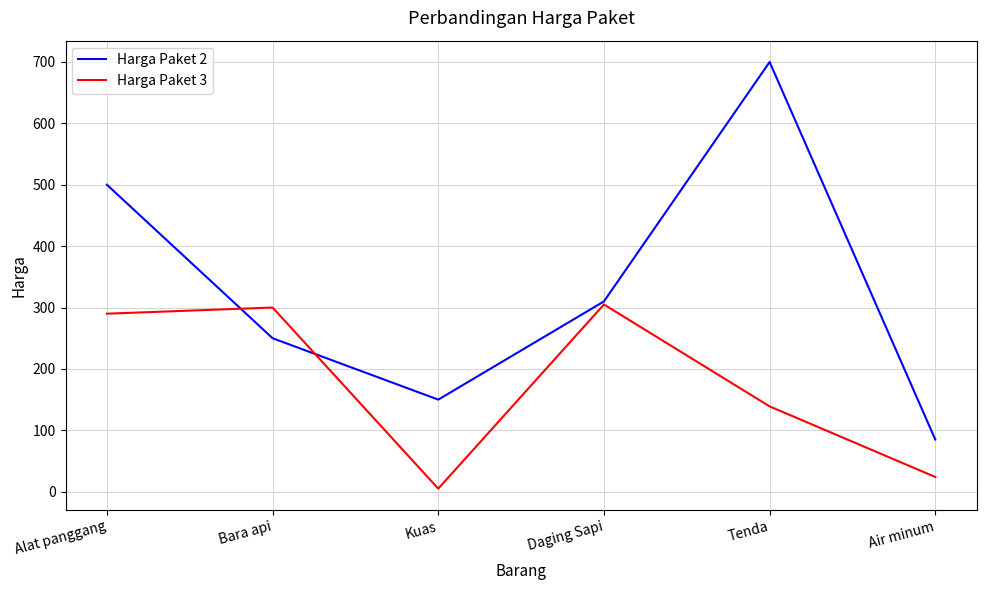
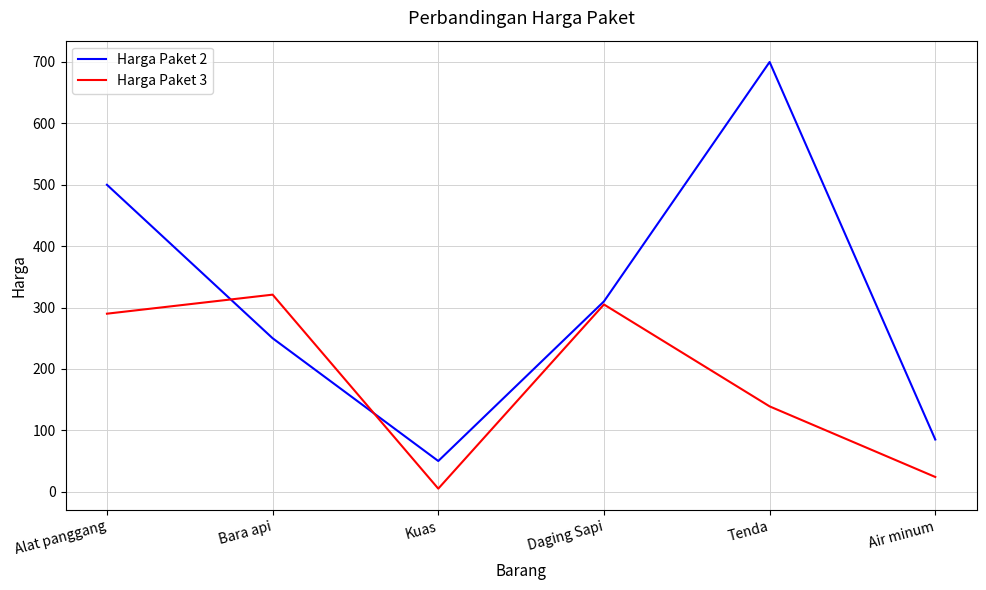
Harga Paket 3, Bara api: 300 -> 320
Harga Paket 2, Kuas: 150 -> 50
